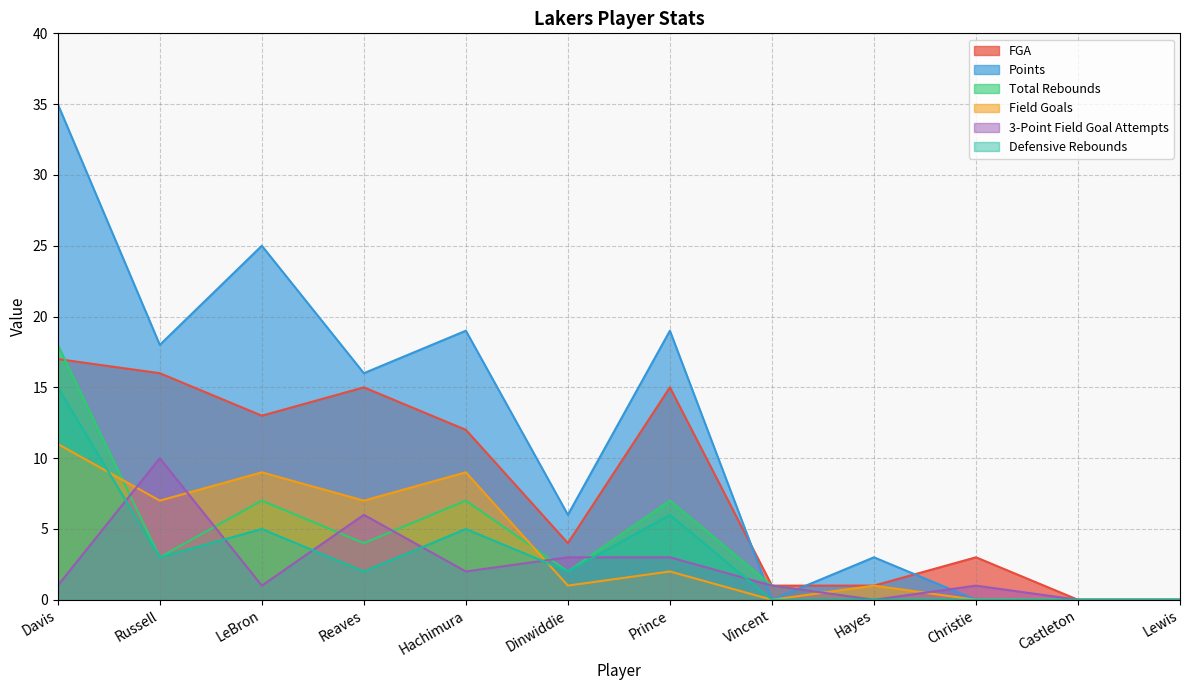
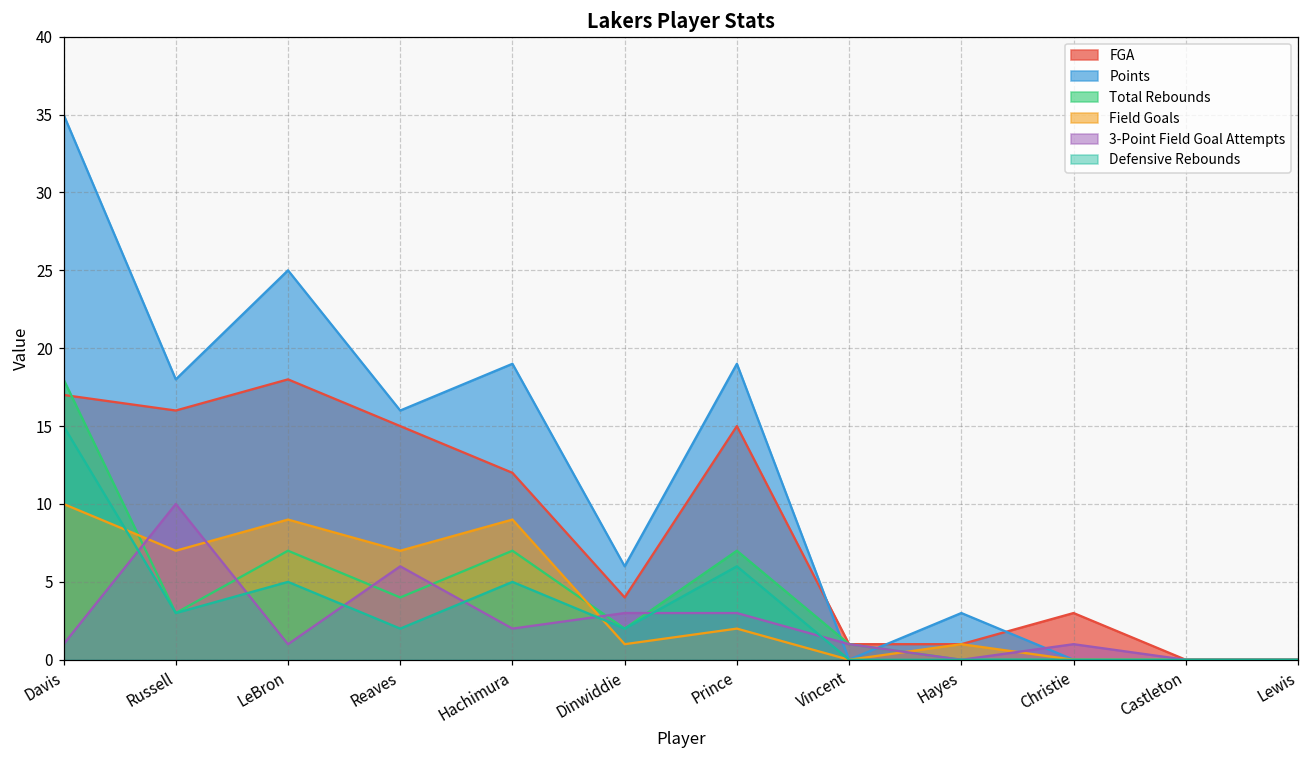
Field Goals, Davis: 11 -> 10
FGA, LeBron: 13 -> 18
